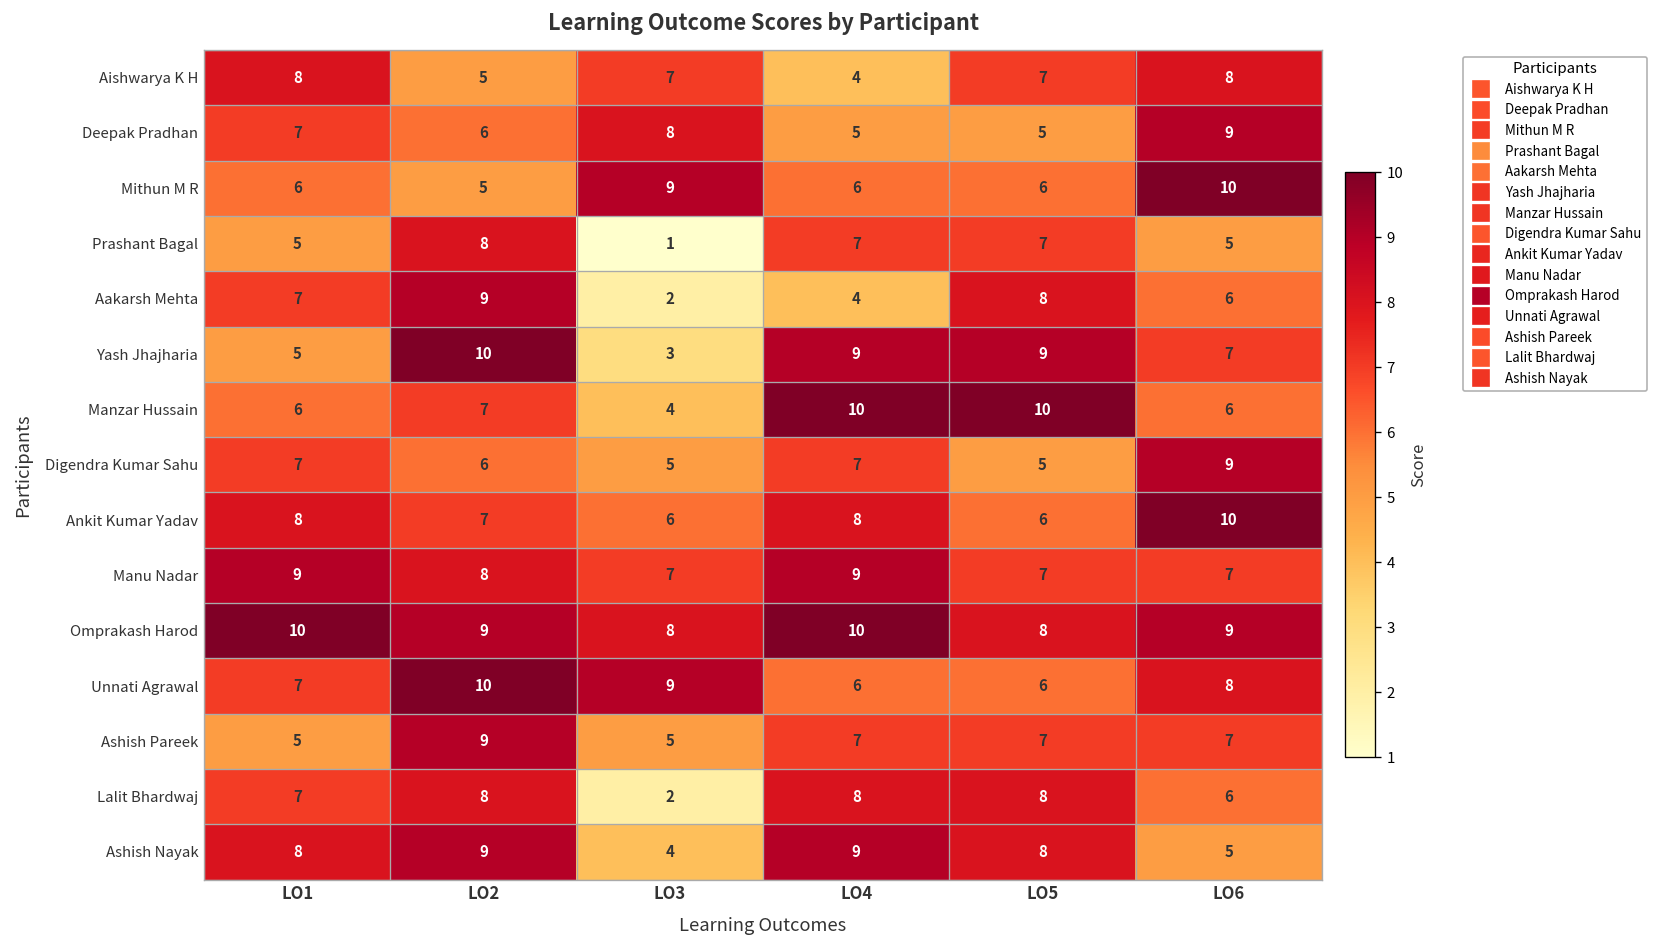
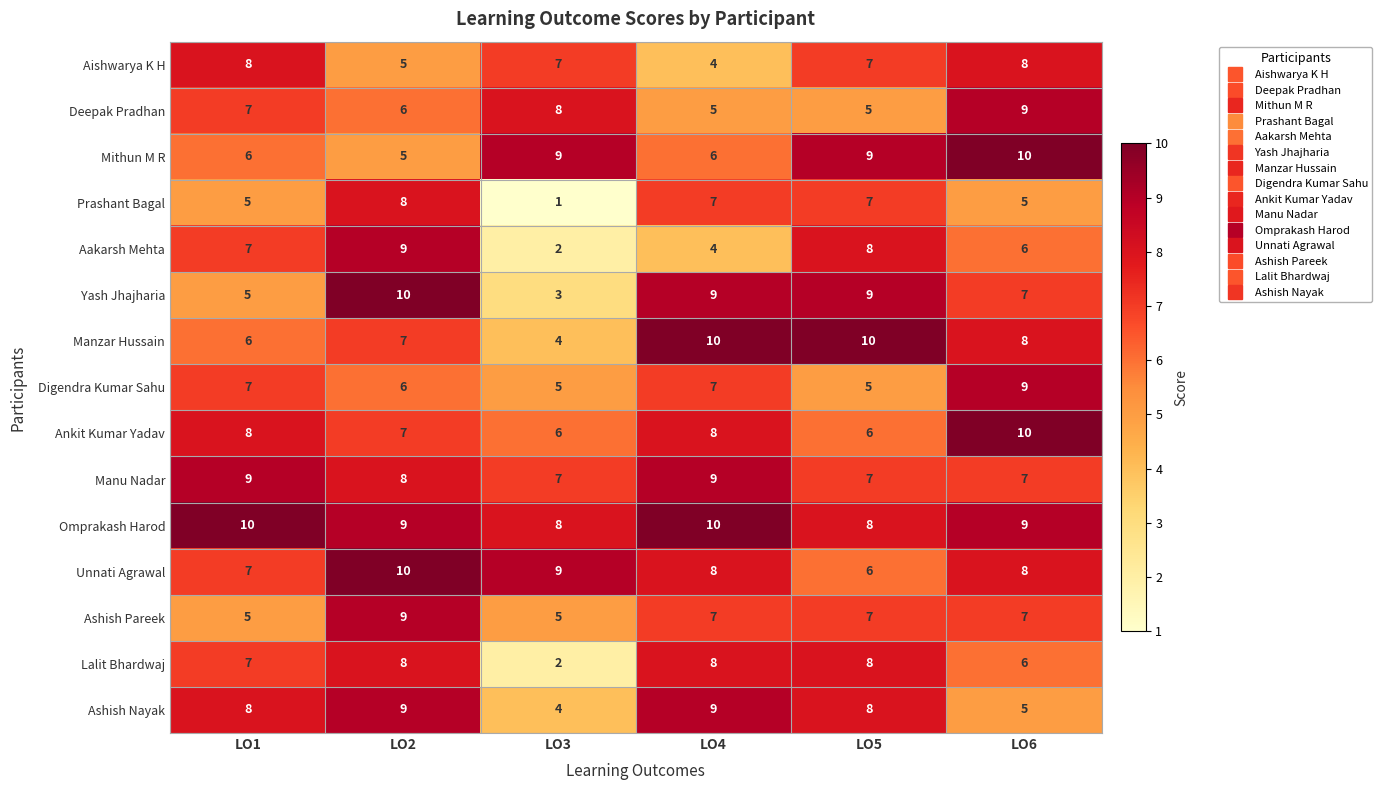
Mithun M R, LO5: 6 -> 9
Manzar Hussain, LO6: 6 -> 8
Unnati Agrawal, LO4: 6 -> 8
